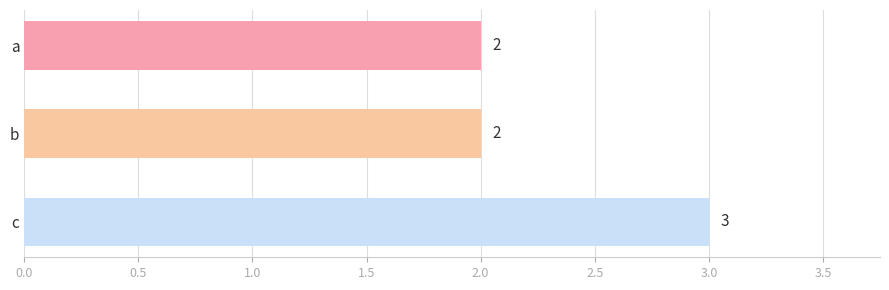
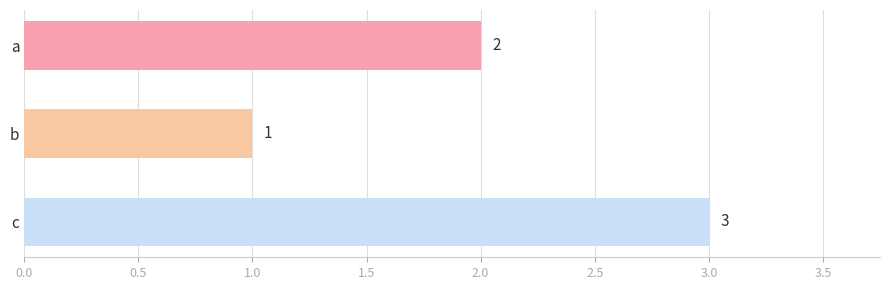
b: 2 -> 1
